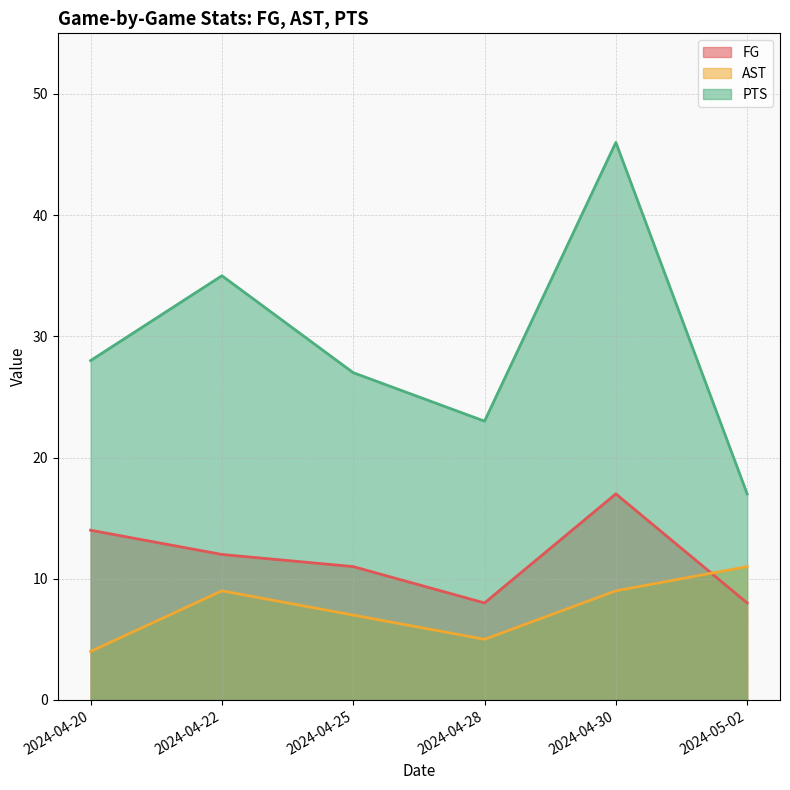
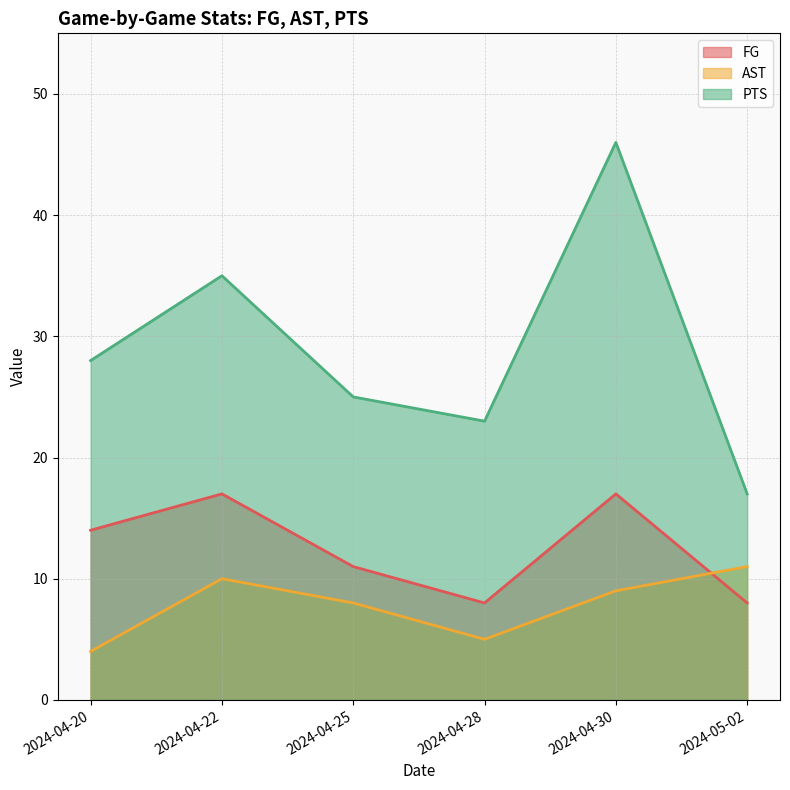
FG, 2024-04-22: 12 -> 17
AST, 2024-04-22: 9 -> 10
AST, 2024-04-25: 7 -> 8
PTS, 2024-04-25: 27 -> 25
